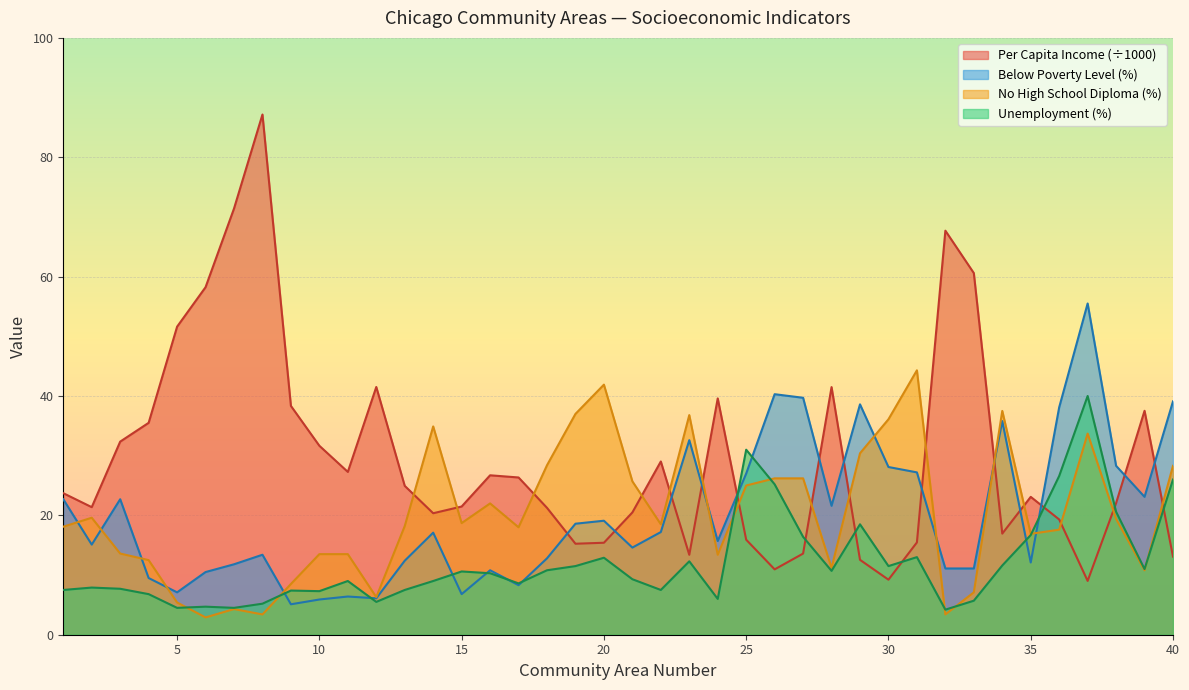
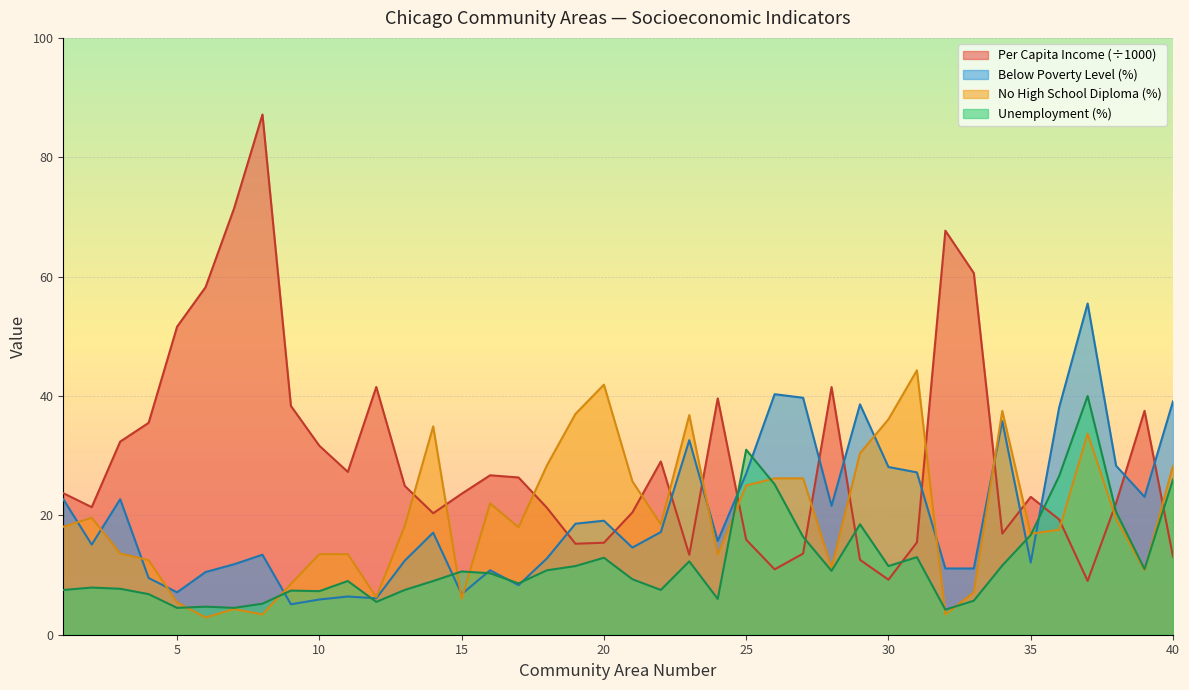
Per Capita Income (÷1000), 15: 21 -> 24
No High School Diploma (%), 15: 19 -> 6
